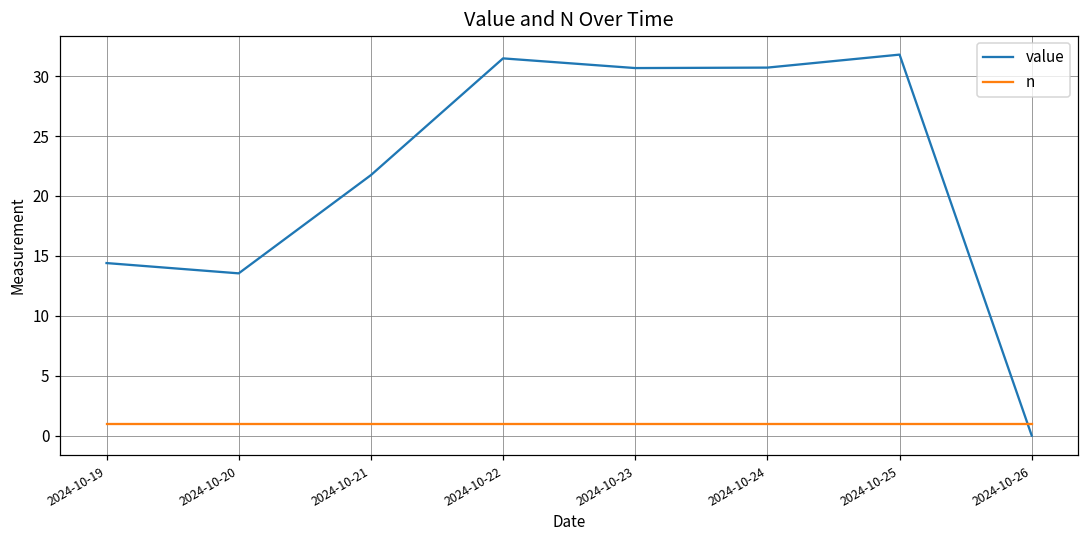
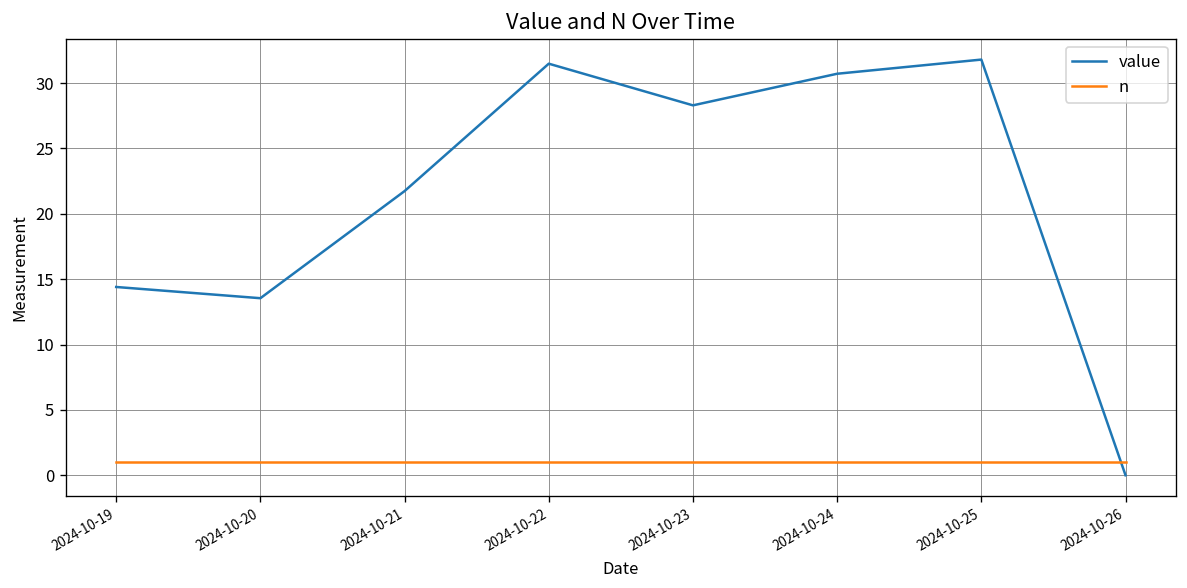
value, 2024-10-23: 30.7 -> 28.3
